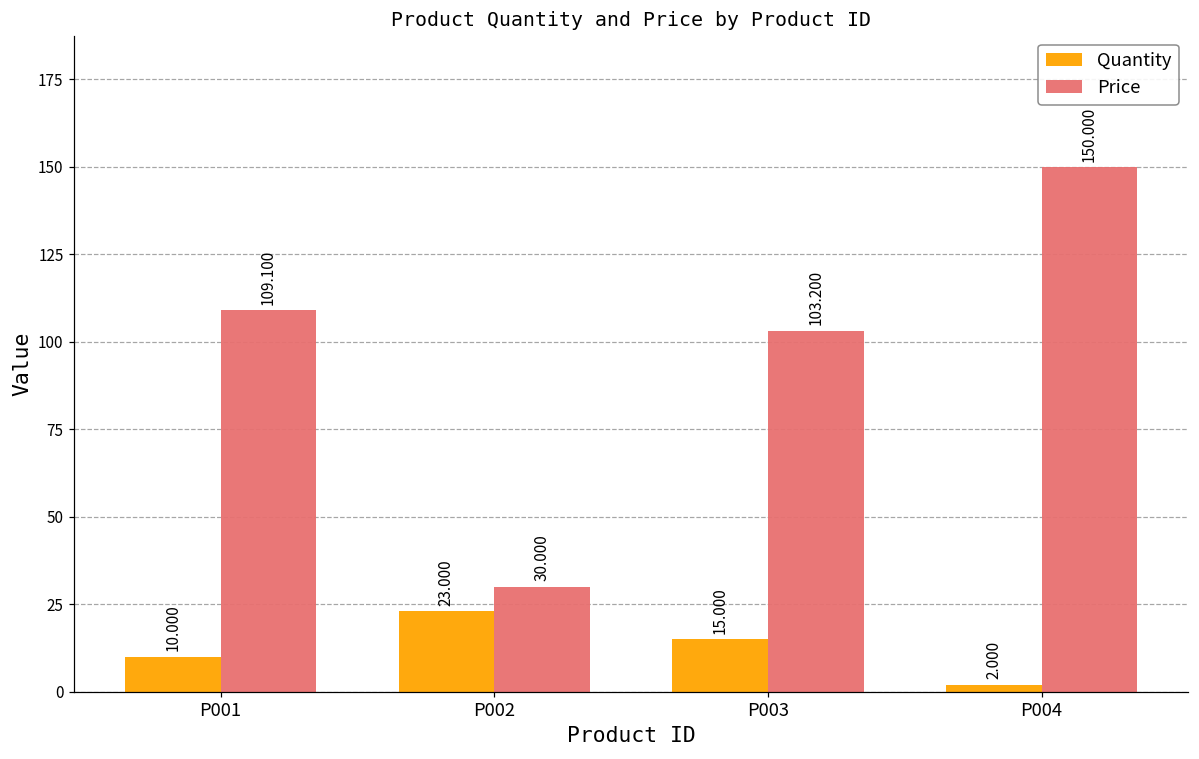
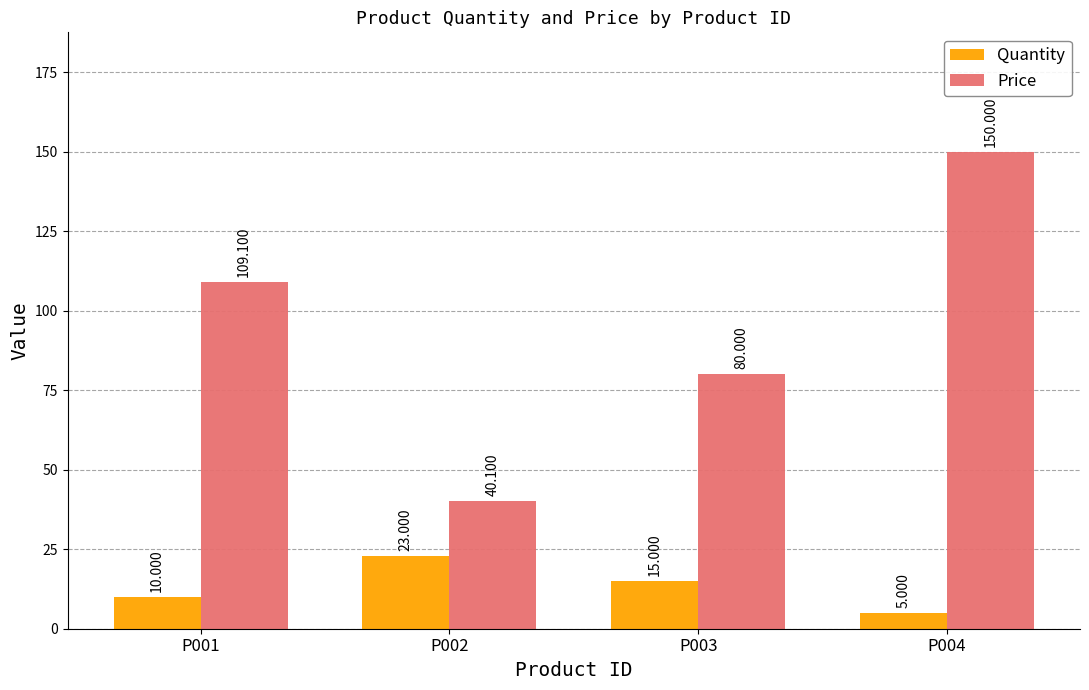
Price, P002: 30.000 -> 40.100
Price, P003: 103.200 -> 80.000
Quantity, P004: 2.000 -> 5.000
